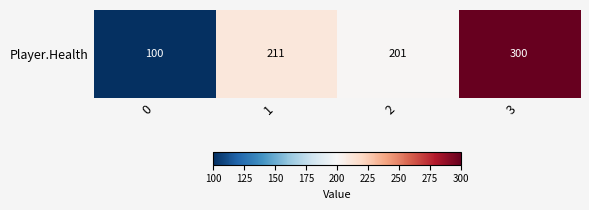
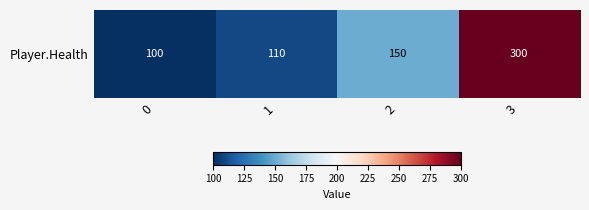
Player.Health, 1: 211 -> 110
Player.Health, 2: 201 -> 150
